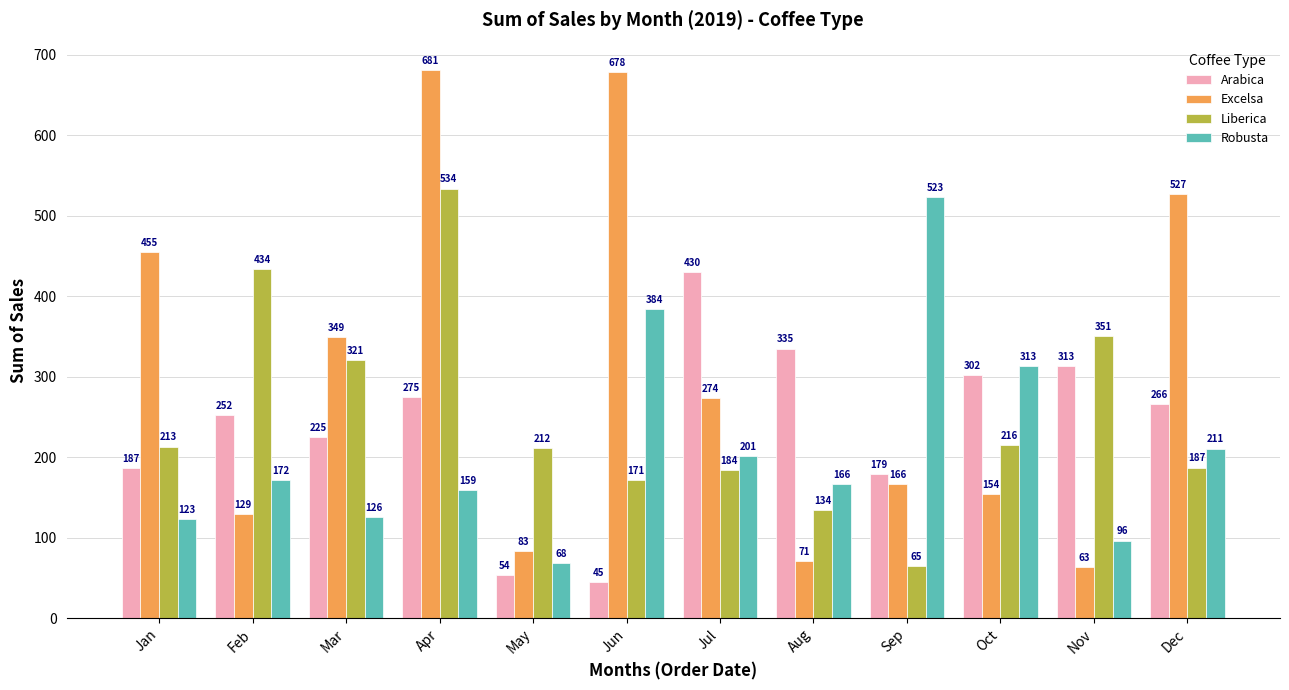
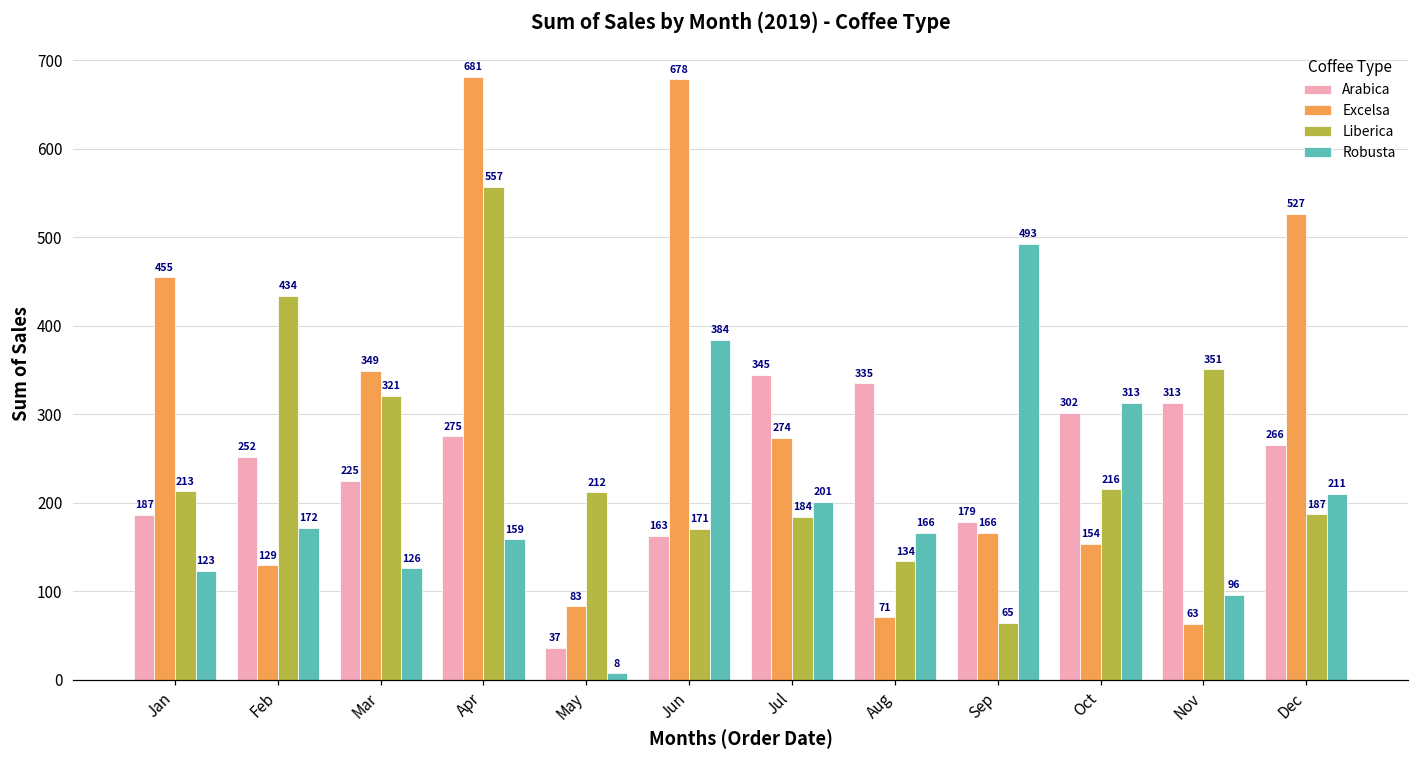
Liberica, Apr: 534 -> 557
Arabica, May: 54 -> 37
Robusta, May: 68 -> 8
Arabica, Jun: 45 -> 163
Arabica, Jul: 430 -> 345
Robusta, Sep: 523 -> 493
